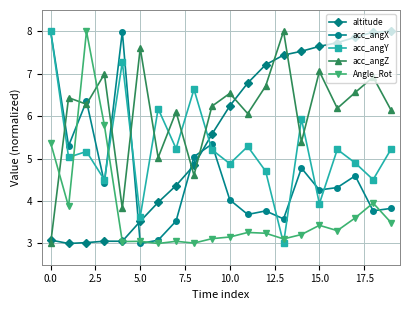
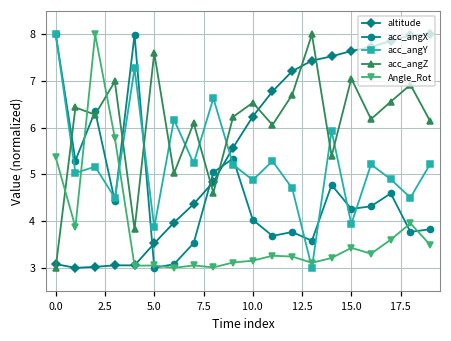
acc_angY, 5.0: 3.6 -> 3.9
